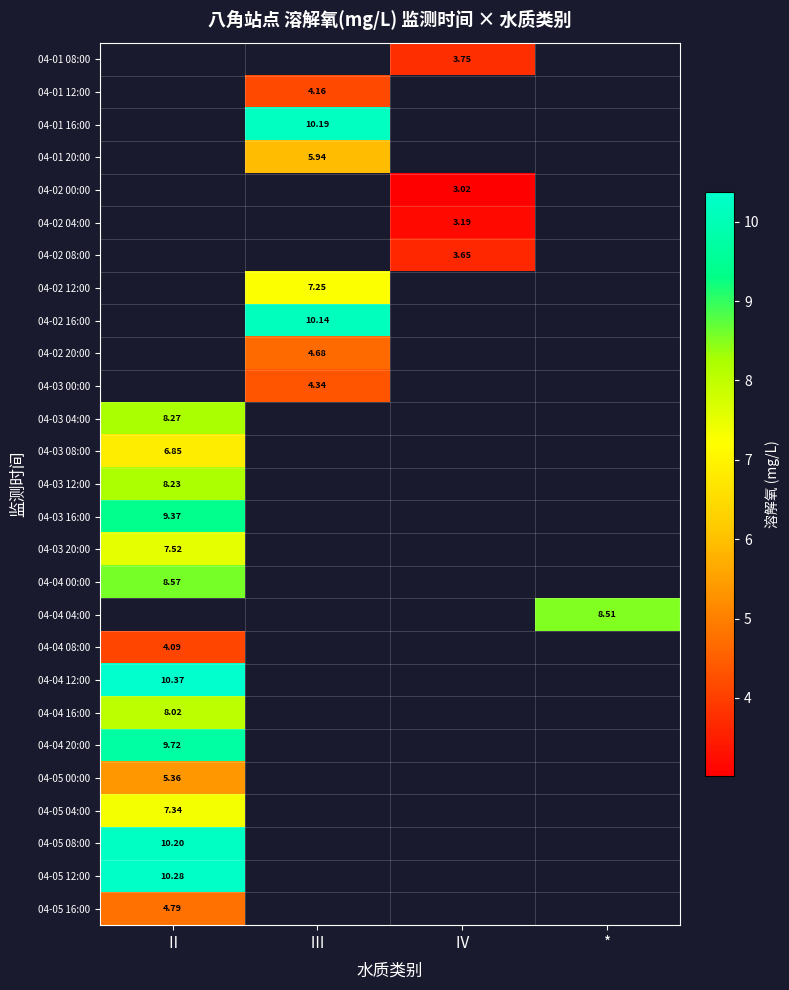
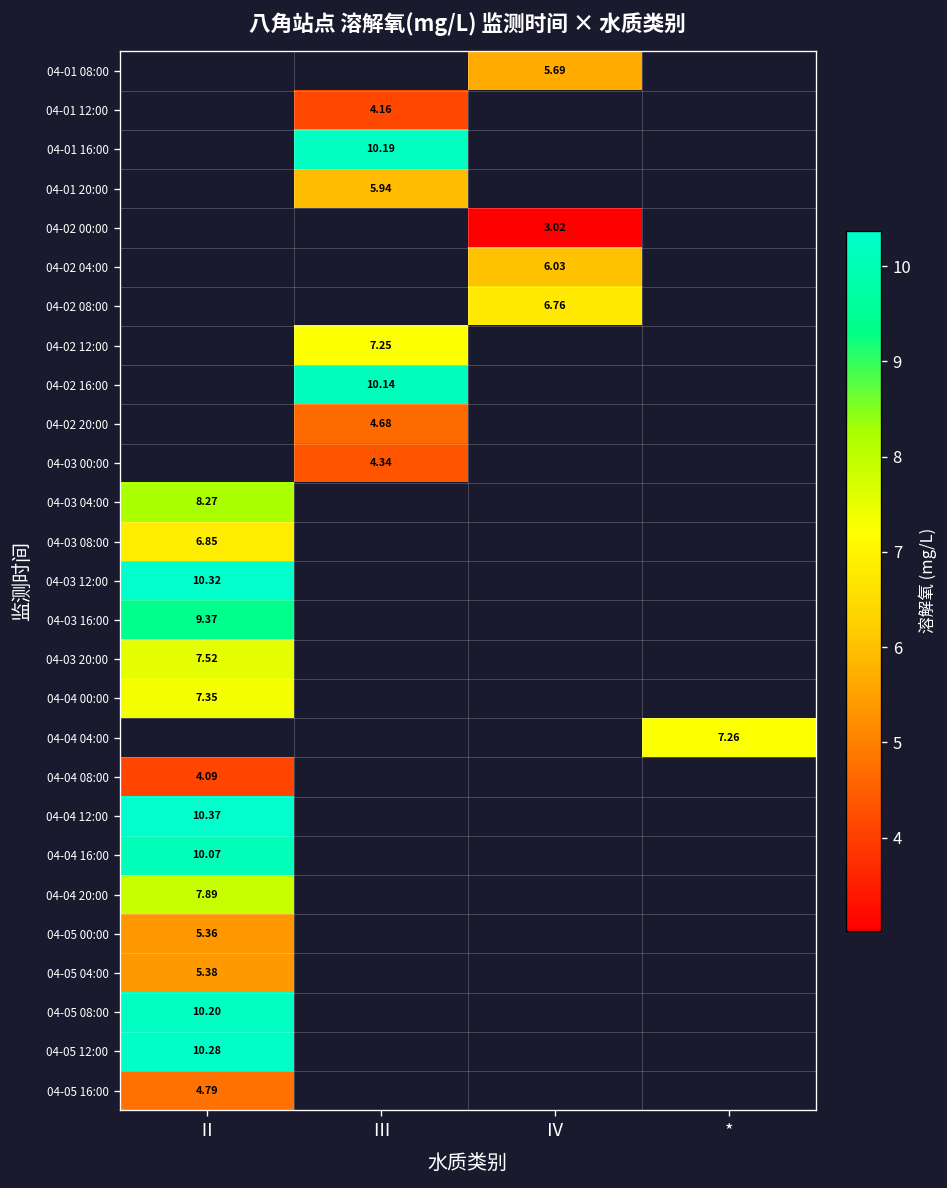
04-01 08:00, Ⅳ: 3.75 -> 5.69
04-02 04:00, Ⅳ: 3.19 -> 6.03
04-02 08:00, Ⅳ: 3.65 -> 6.76
04-03 12:00, Ⅱ: 8.23 -> 10.32
04-04 00:00, Ⅱ: 8.57 -> 7.35
04-04 04:00, *: 8.51 -> 7.26
04-04 16:00, Ⅱ: 8.02 -> 10.07
04-04 20:00, Ⅱ: 9.72 -> 7.89
04-05 04:00, Ⅱ: 7.34 -> 5.38
